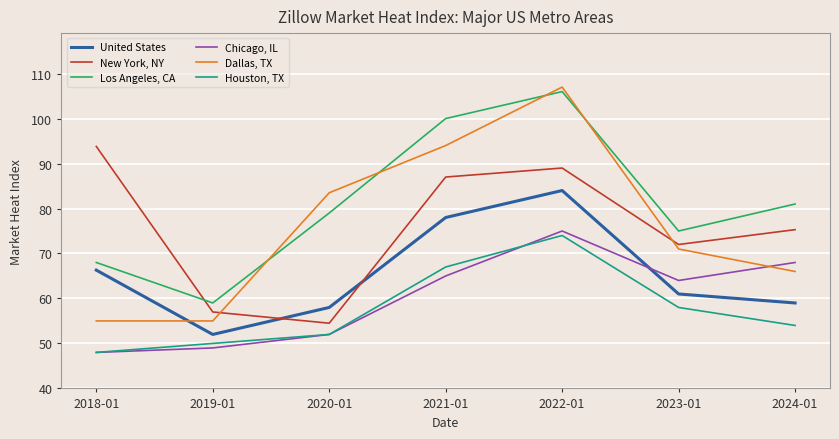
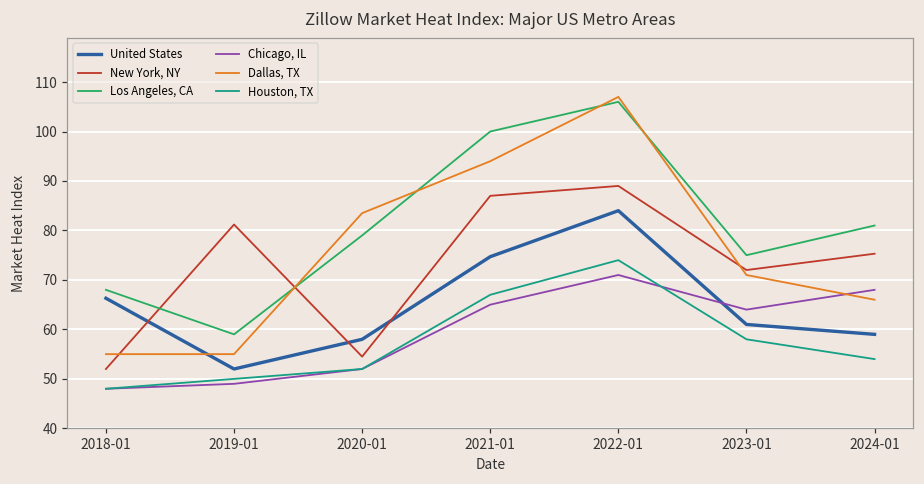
New York, NY, 2018-01: 94 -> 52
New York, NY, 2019-01: 57 -> 81
United States, 2021-01: 78 -> 75
Chicago, IL, 2022-01: 75 -> 71
